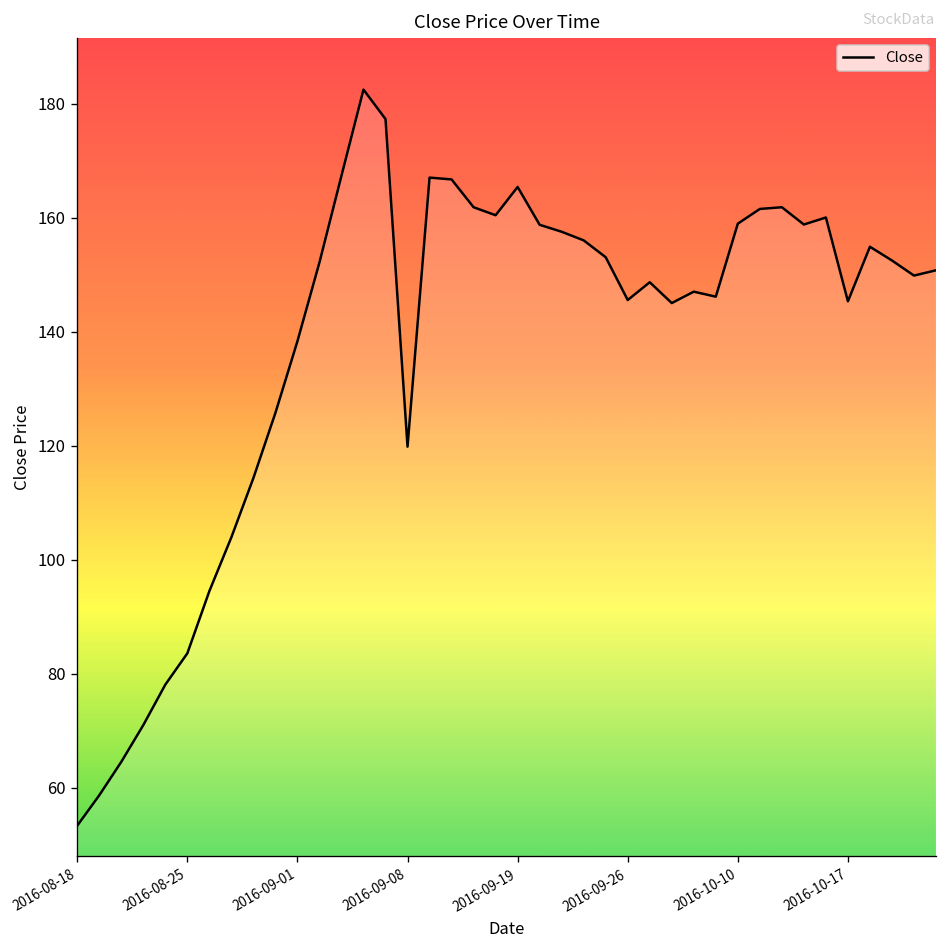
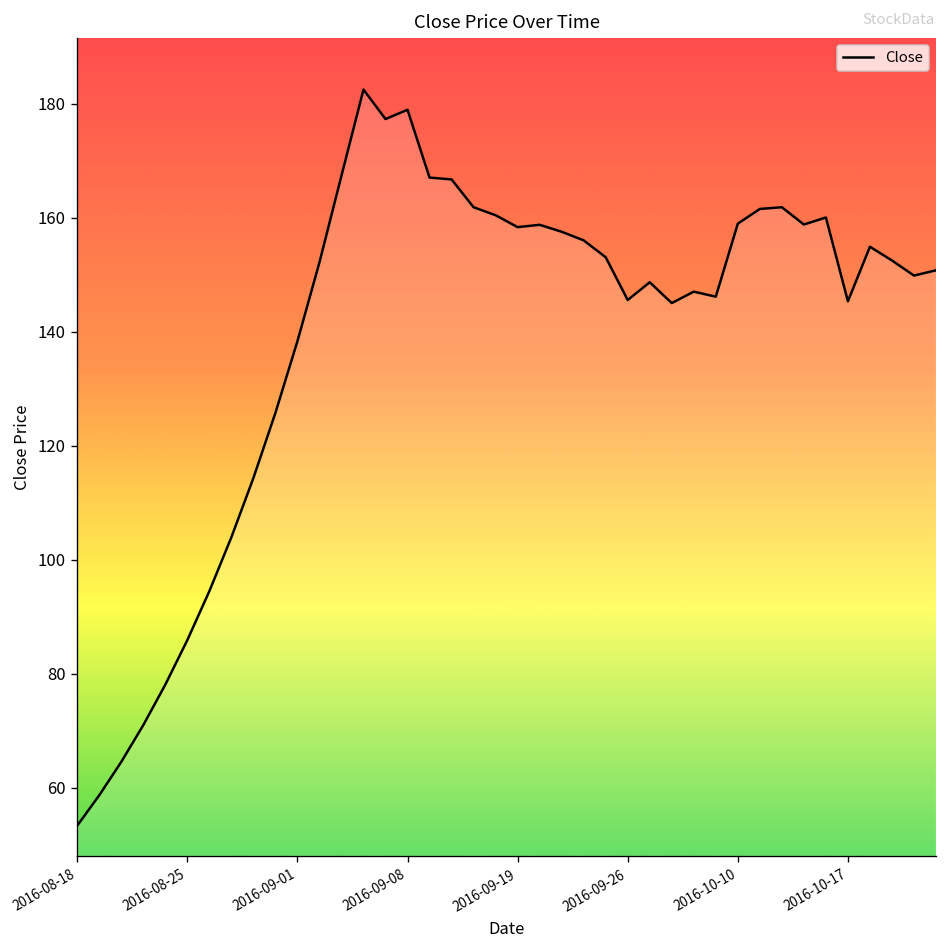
2016-08-25: 84 -> 86
2016-09-08: 120 -> 179
2016-09-19: 165 -> 158
